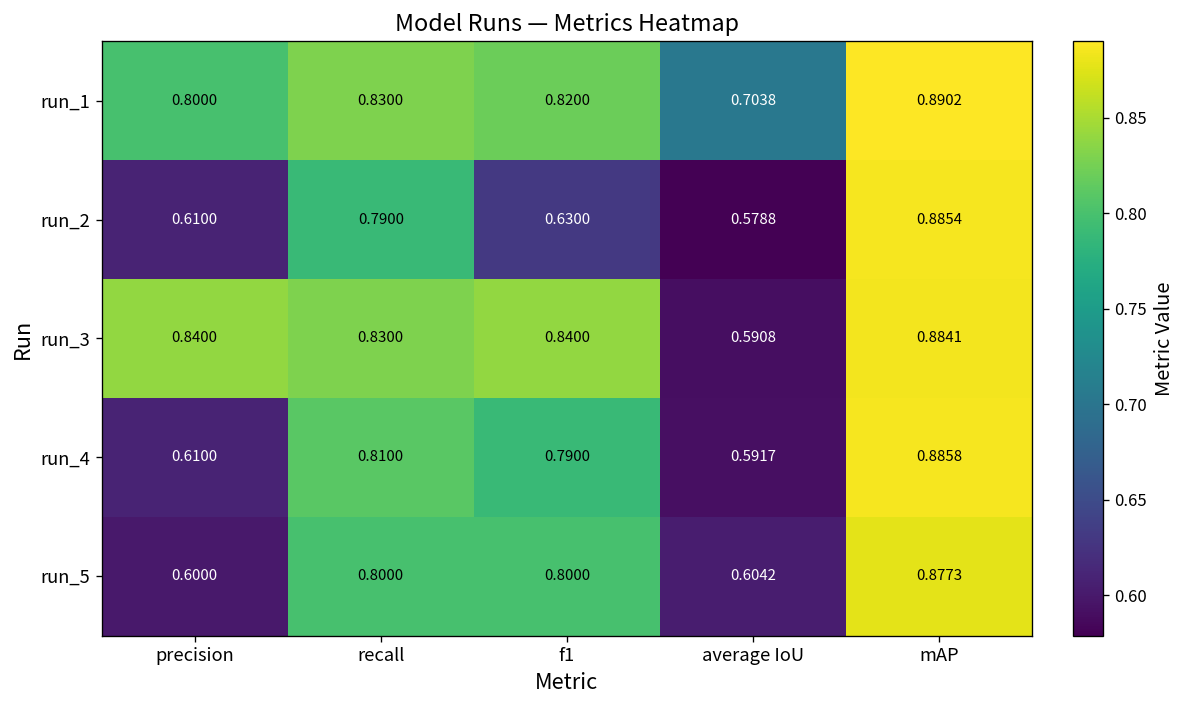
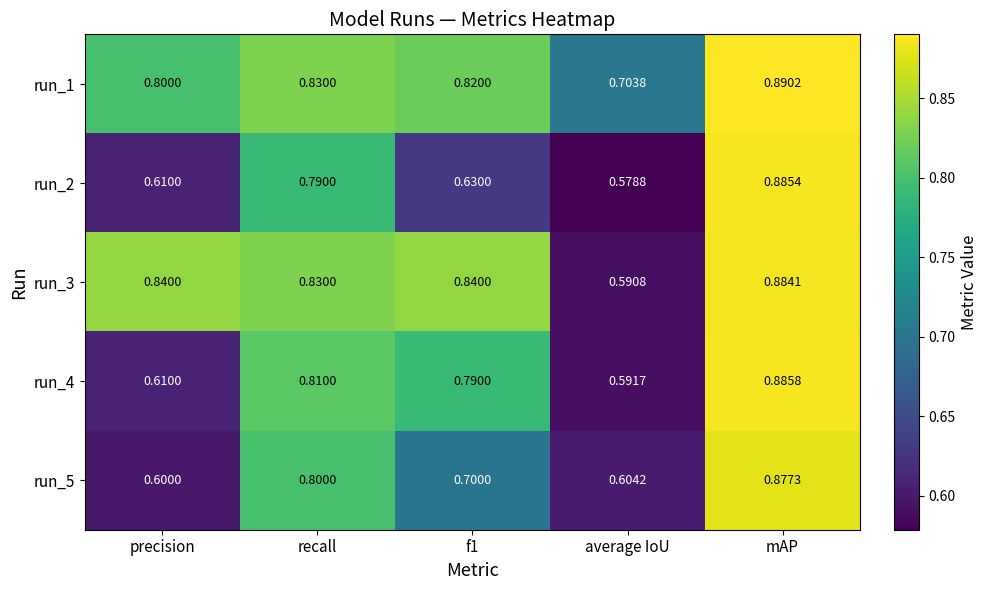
run_5, f1: 0.8000 -> 0.7000
